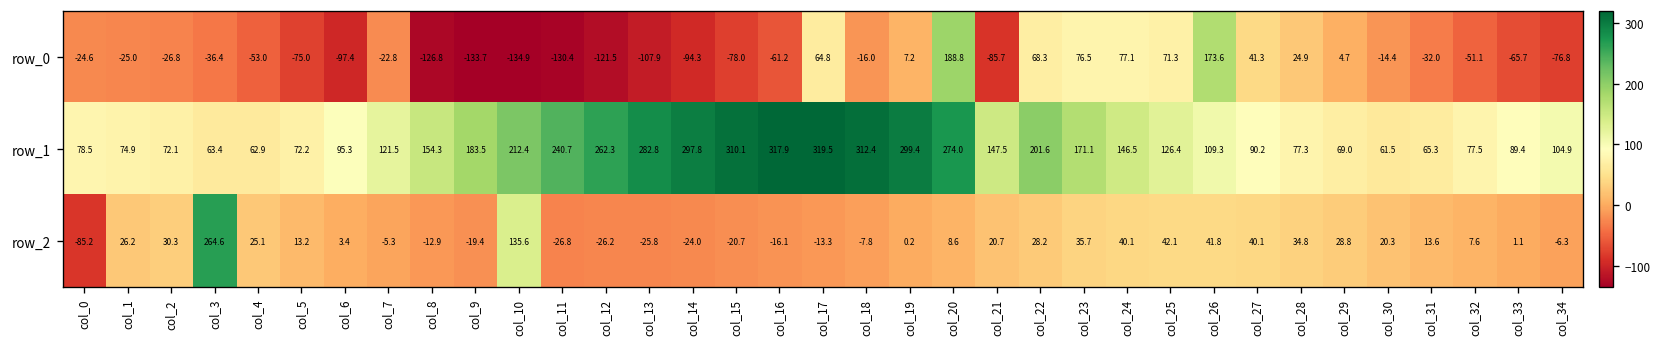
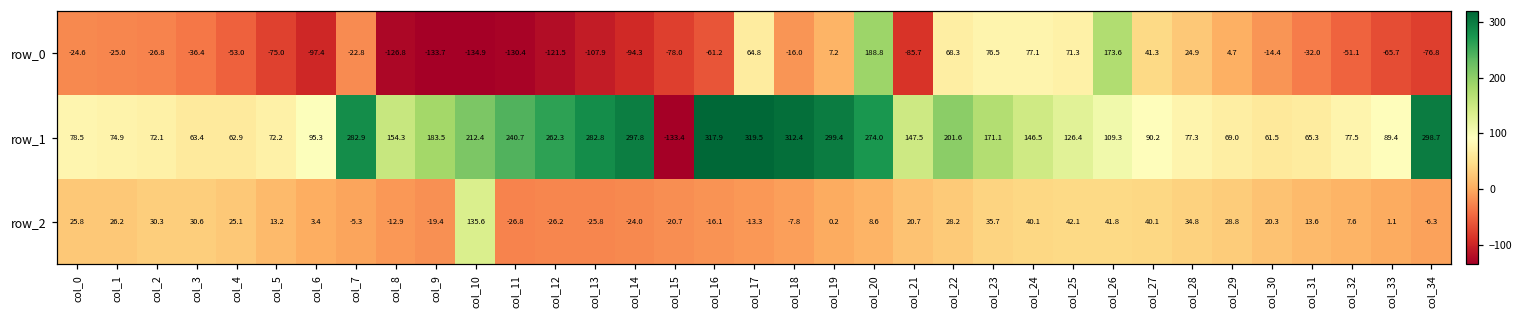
row_1, col_7: 121.5 -> 282.9
row_1, col_15: 310.1 -> -133.4
row_1, col_34: 104.9 -> 298.7
row_2, col_0: -85.2 -> 25.8
row_2, col_3: 264.6 -> 30.6
